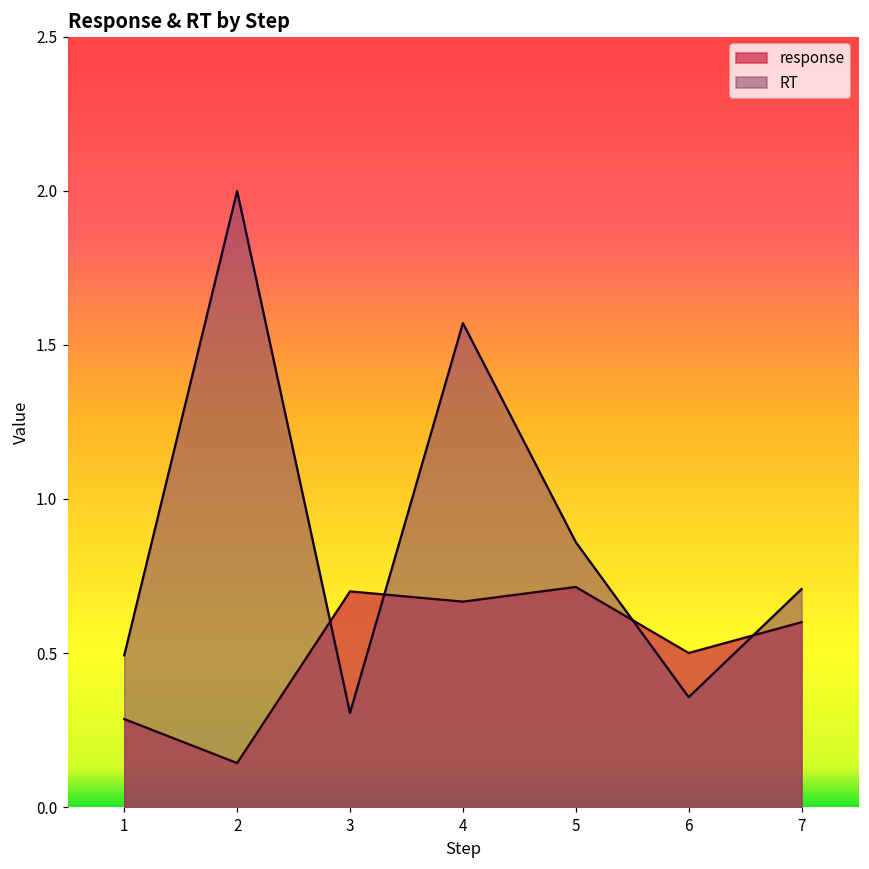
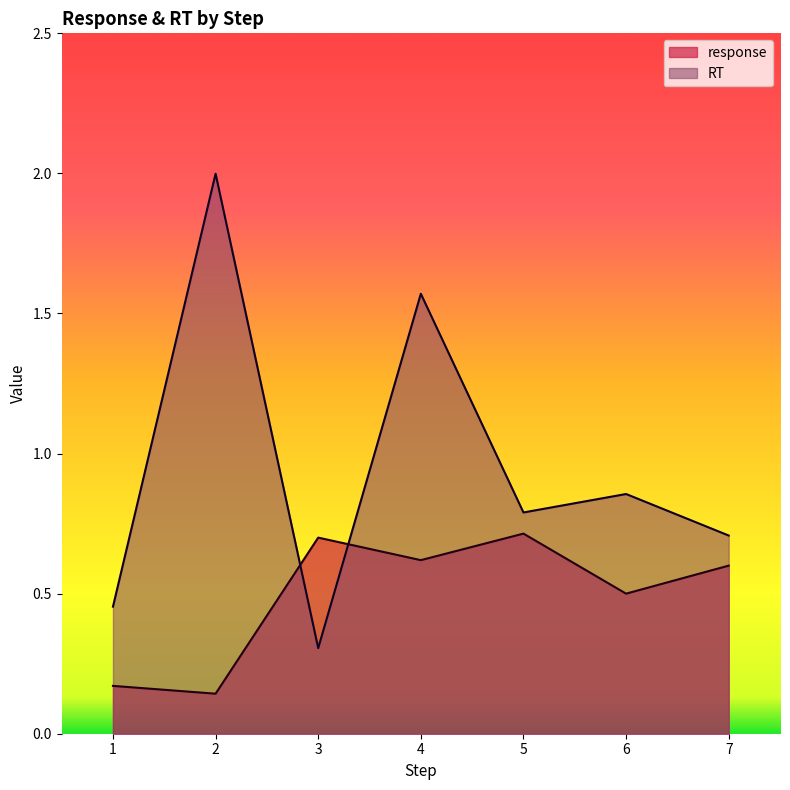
response, 1: 0.29 -> 0.17
RT, 1: 0.49 -> 0.45
response, 4: 0.67 -> 0.62
RT, 5: 0.86 -> 0.79
RT, 6: 0.36 -> 0.86
